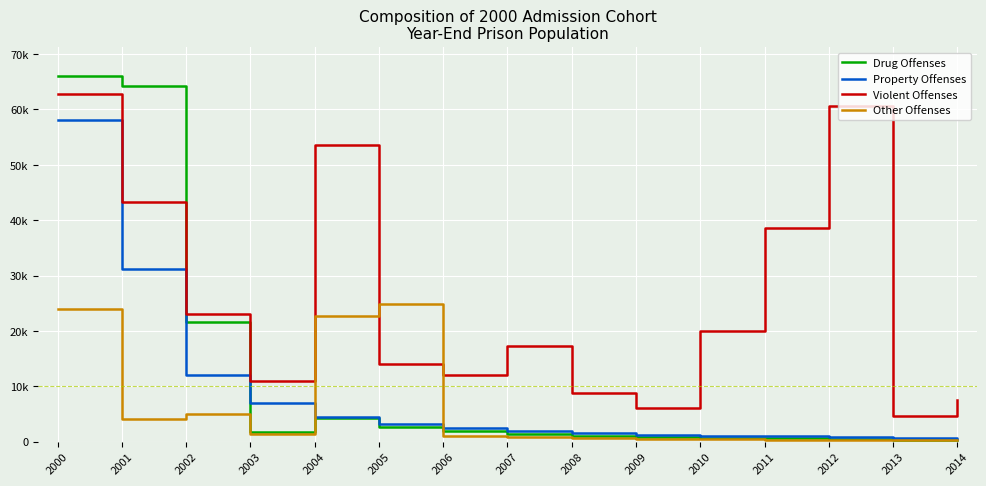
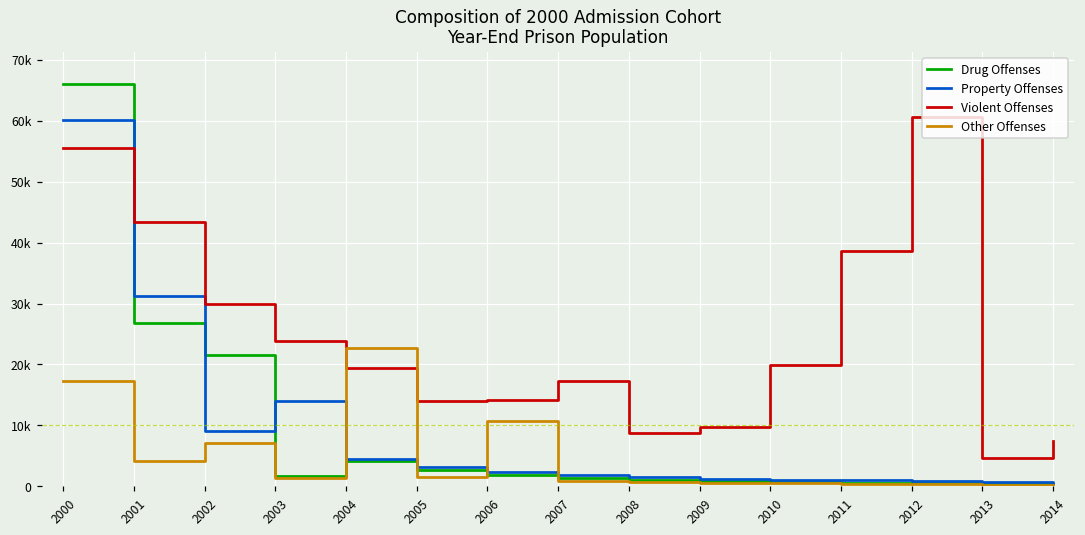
Property Offenses, 2000: 58000 -> 60000
Violent Offenses, 2000: 63000 -> 56000
Other Offenses, 2000: 24000 -> 17000
Drug Offenses, 2001: 64000 -> 27000
Property Offenses, 2002: 12000 -> 9000
Violent Offenses, 2002: 23000 -> 30000
Other Offenses, 2002: 5000 -> 7000
Property Offenses, 2003: 7000 -> 14000
Violent Offenses, 2003: 11000 -> 24000
Violent Offenses, 2004: 54000 -> 19000
Other Offenses, 2005: 25000 -> 1000
Violent Offenses, 2006: 12000 -> 14000
Other Offenses, 2006: 1000 -> 11000
Violent Offenses, 2009: 6000 -> 10000
